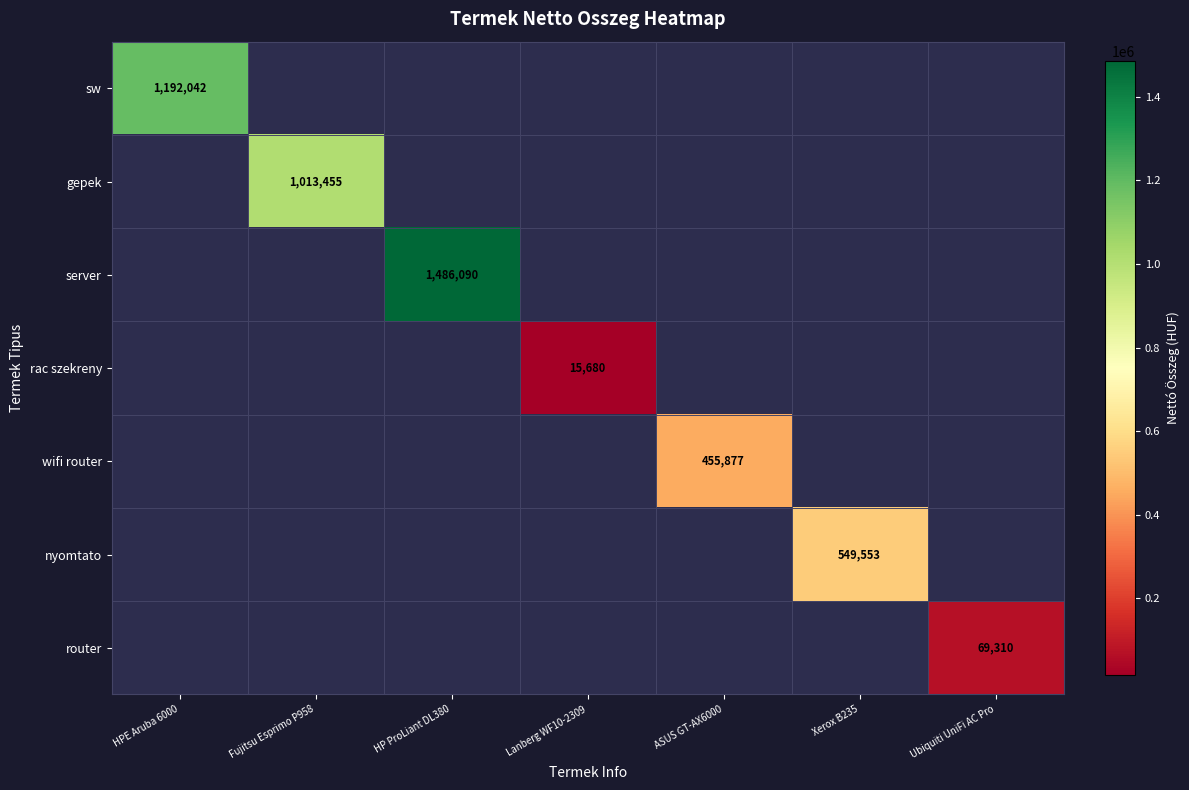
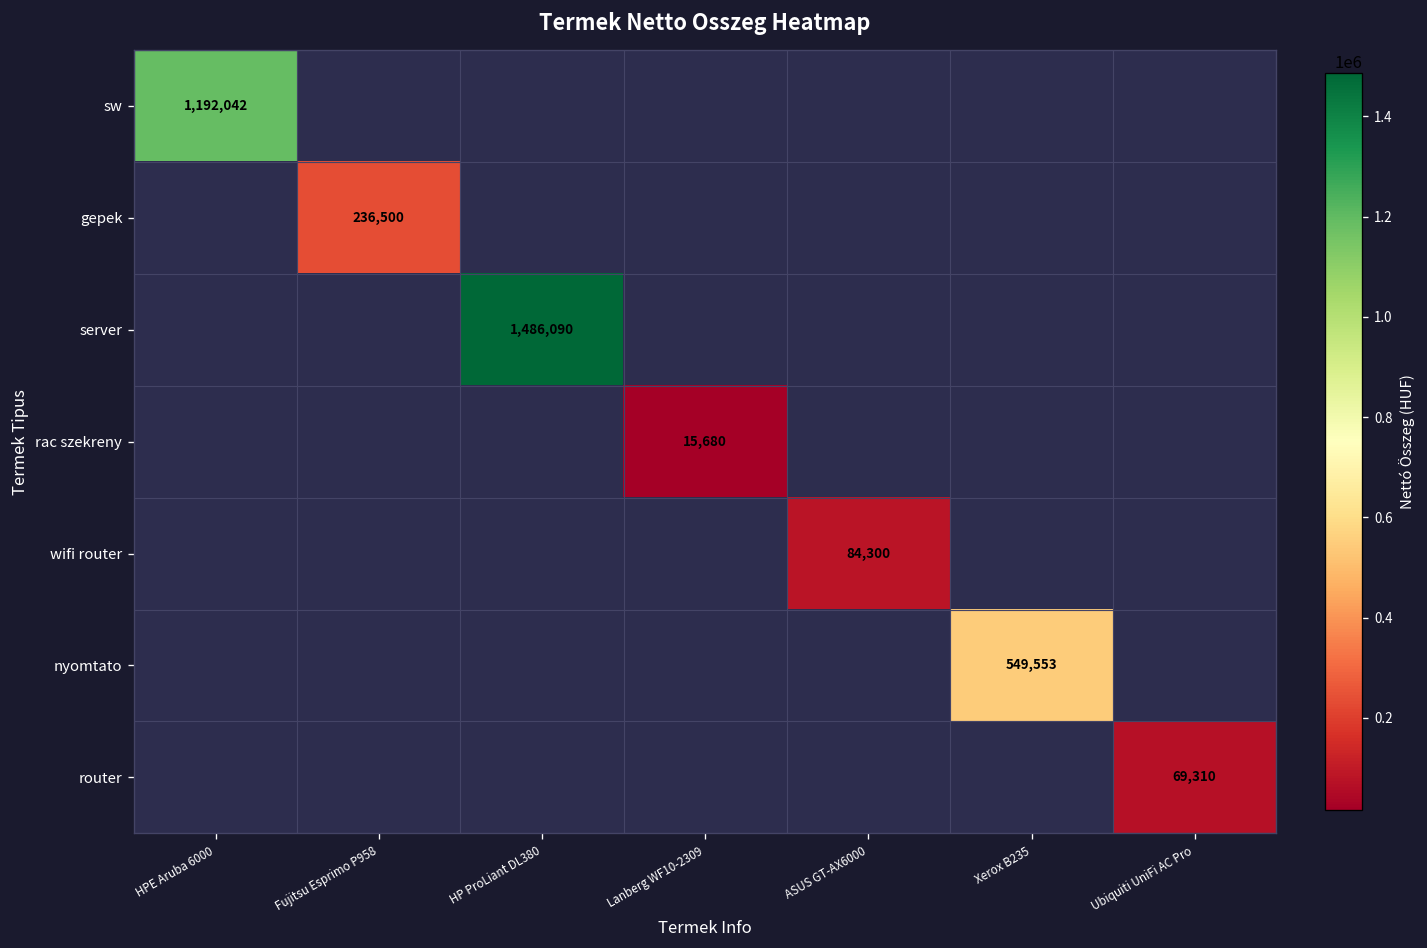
gepek, Fujitsu Esprimo P958: 1,013,455 -> 236,500
wifi router, ASUS GT-AX6000: 455,877 -> 84,300
